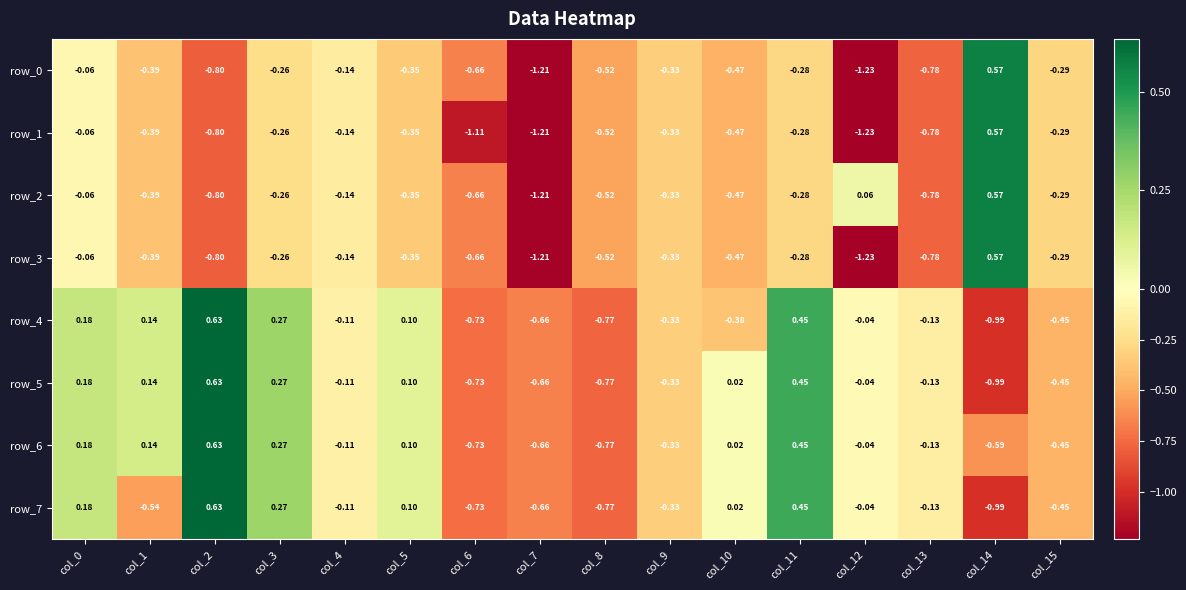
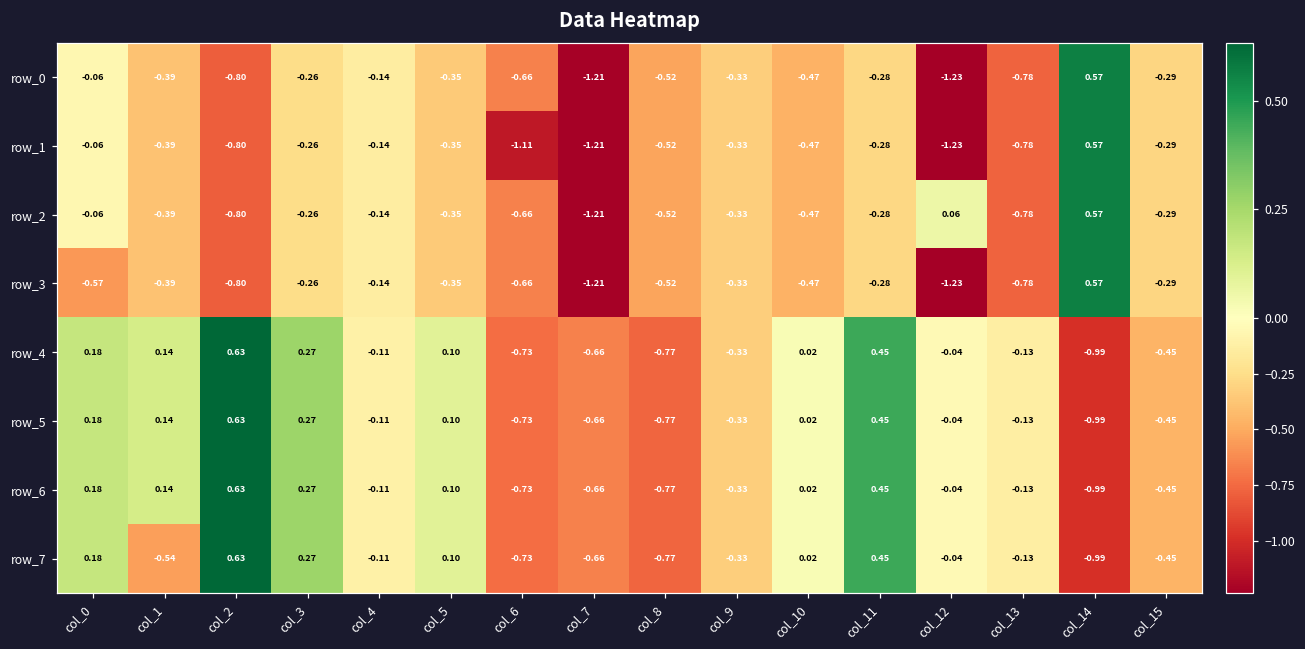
row_3, col_0: -0.06 -> -0.57
row_4, col_10: -0.38 -> 0.02
row_6, col_14: -0.59 -> -0.99
